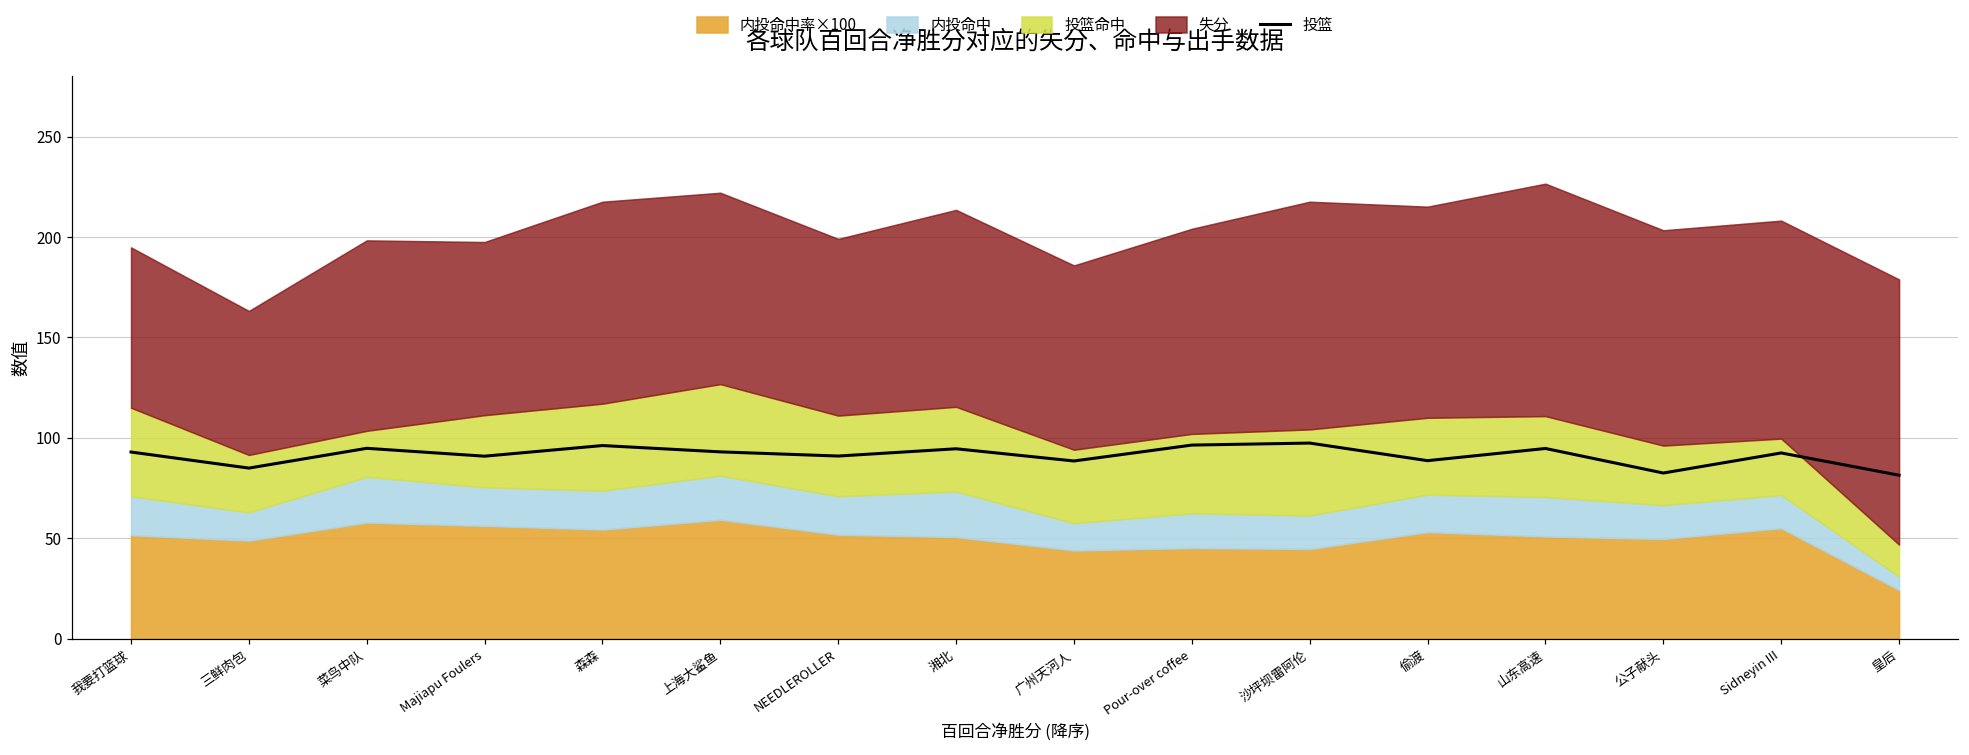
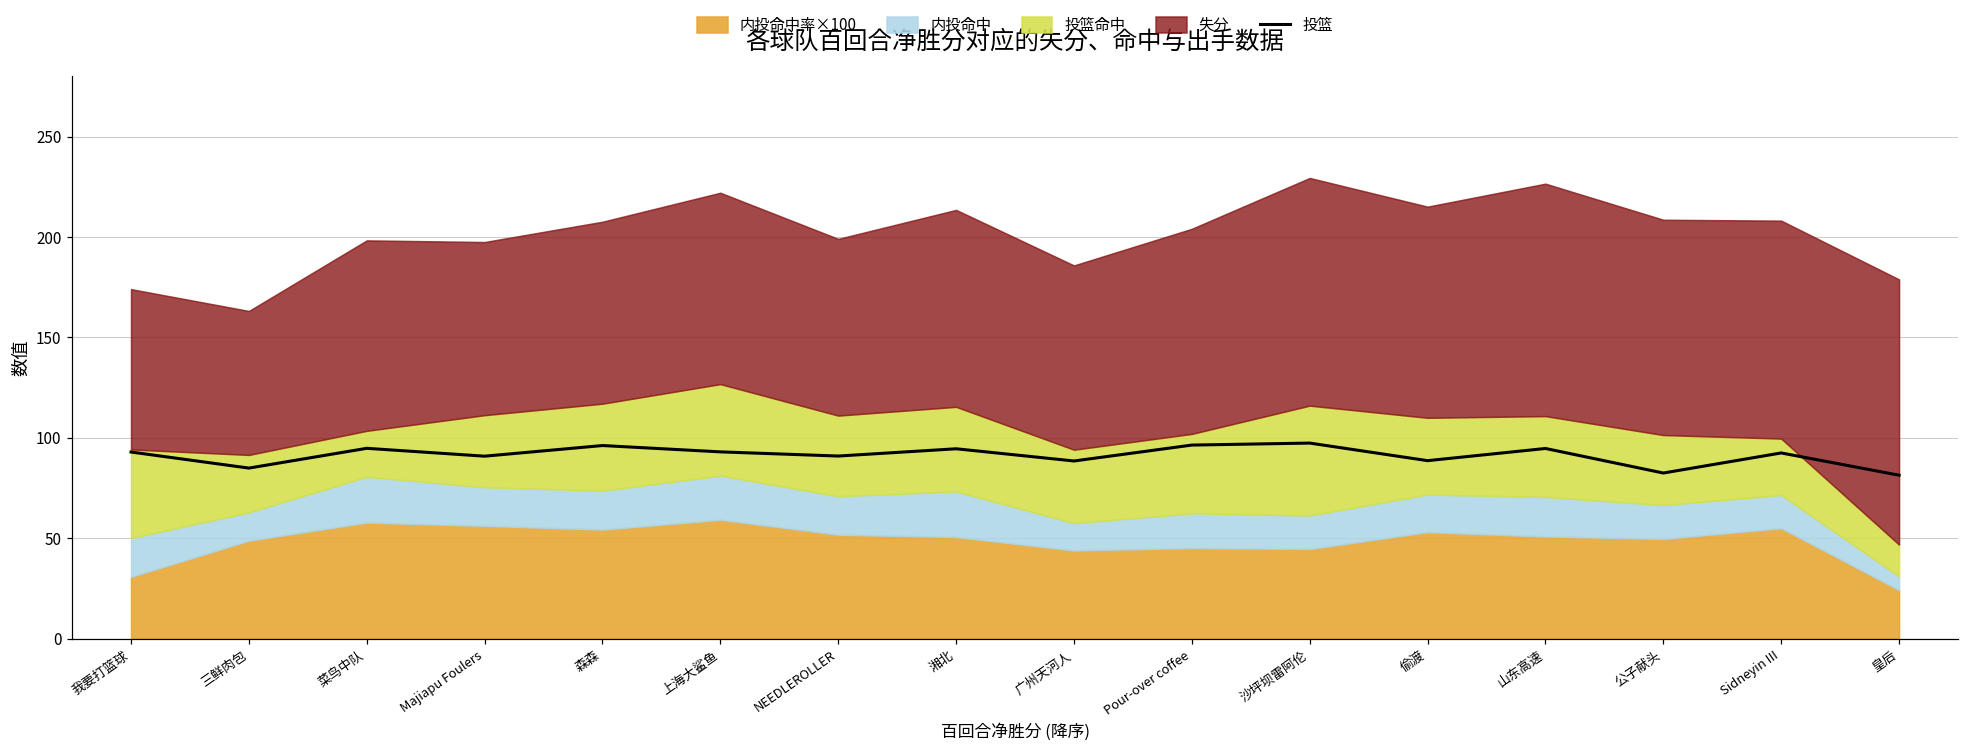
内投命中率×100, 我要打篮球: 52 -> 31
失分, 森森: 101 -> 91
投篮命中, 沙坪坝雷阿伦: 43 -> 55
投篮命中, 公子献头: 30 -> 35
